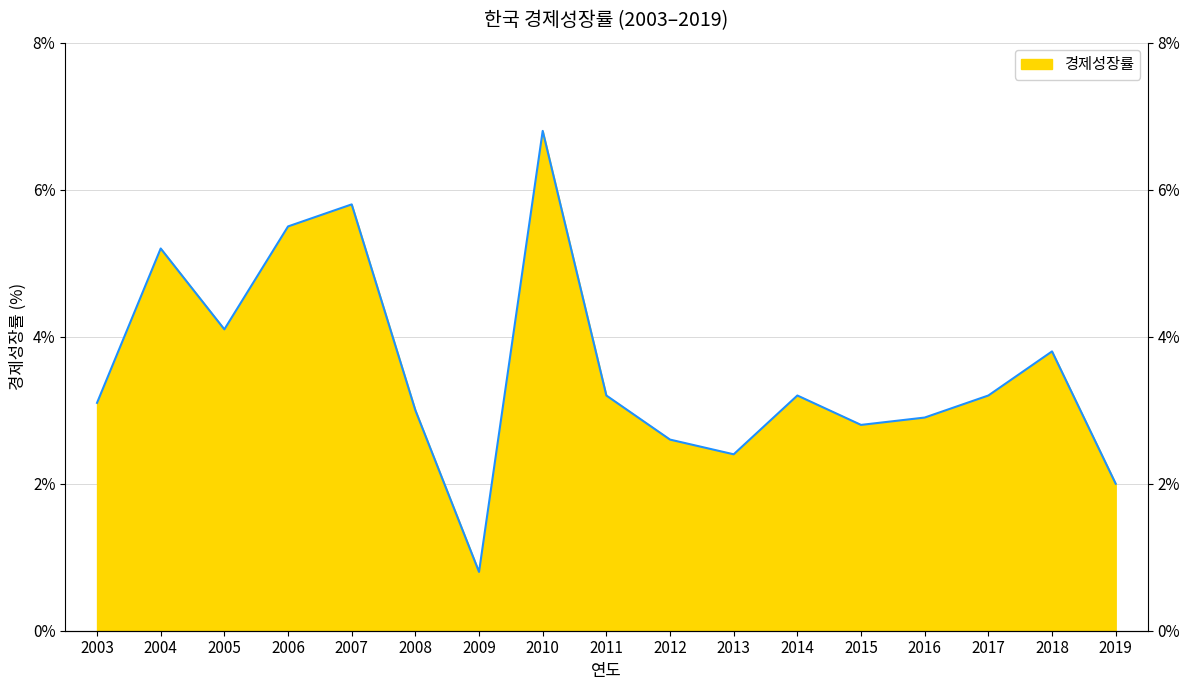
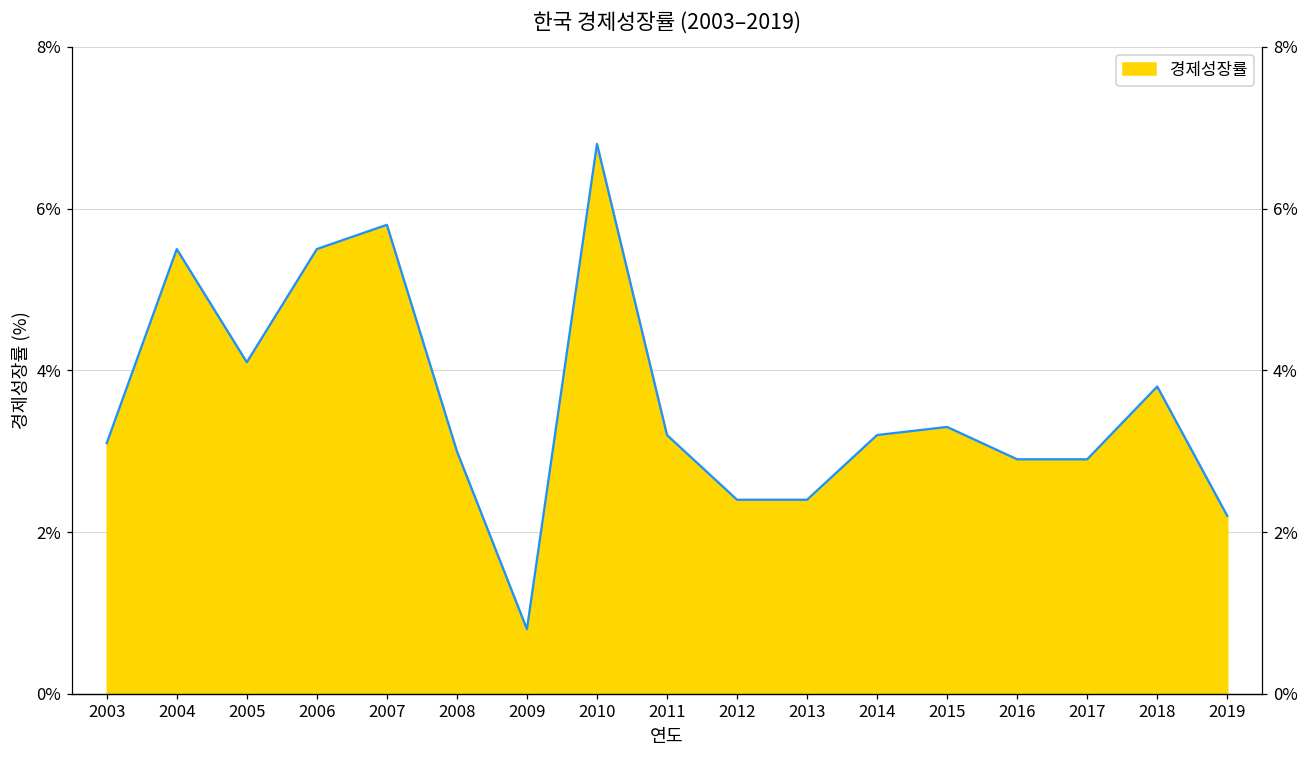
2004: 5.2% -> 5.5%
2012: 2.6% -> 2.4%
2015: 2.8% -> 3.3%
2017: 3.2% -> 2.9%
2019: 2.0% -> 2.2%
